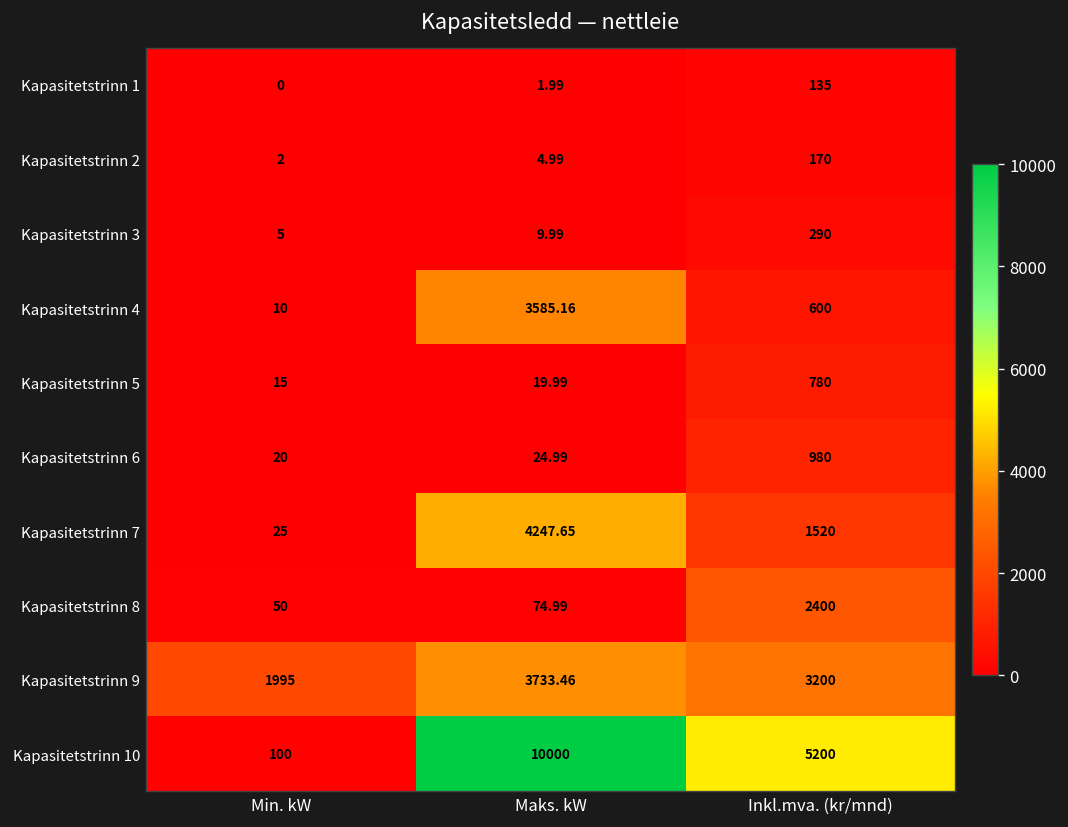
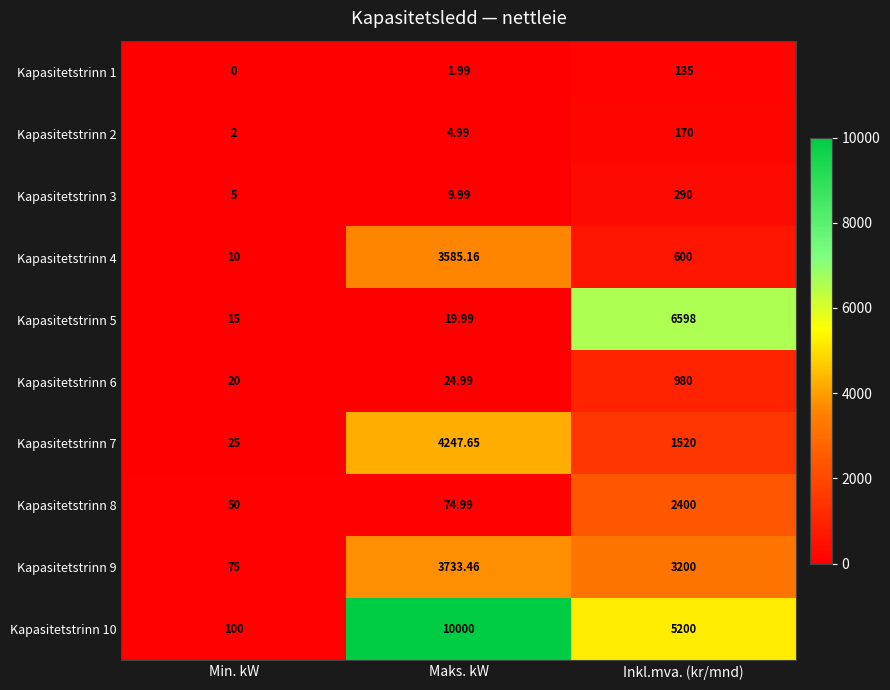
Kapasitetstrinn 5, Inkl.mva. (kr/mnd): 780 -> 6598
Kapasitetstrinn 9, Min. kW: 1995 -> 75
